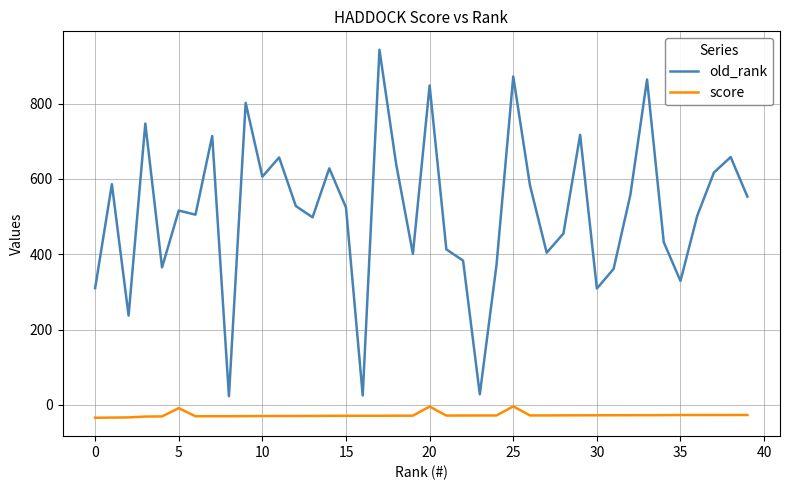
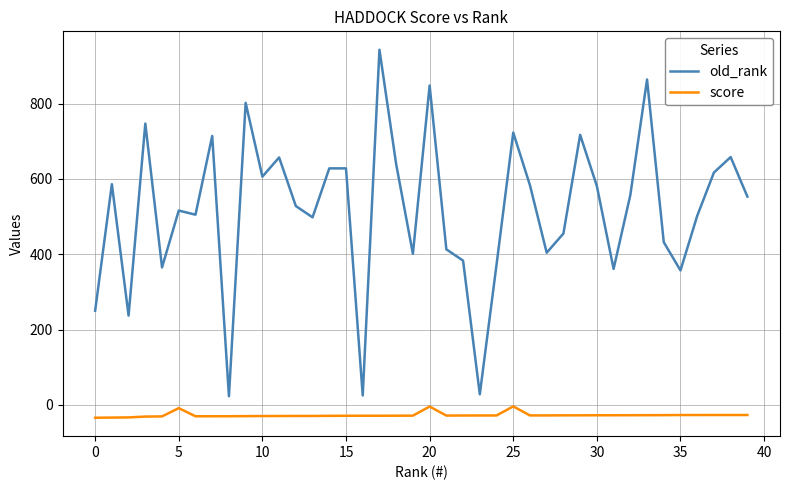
old_rank, 0: 310 -> 250
old_rank, 15: 520 -> 630
old_rank, 25: 870 -> 720
old_rank, 30: 310 -> 580
old_rank, 35: 330 -> 360
